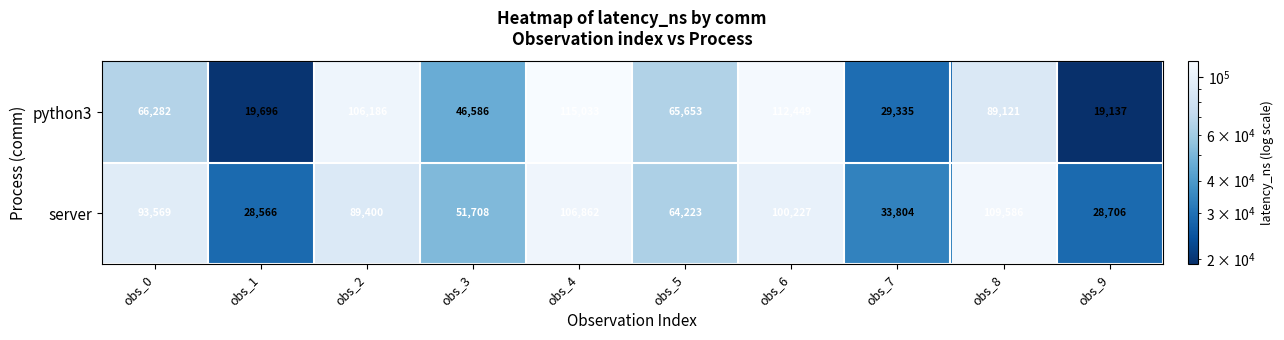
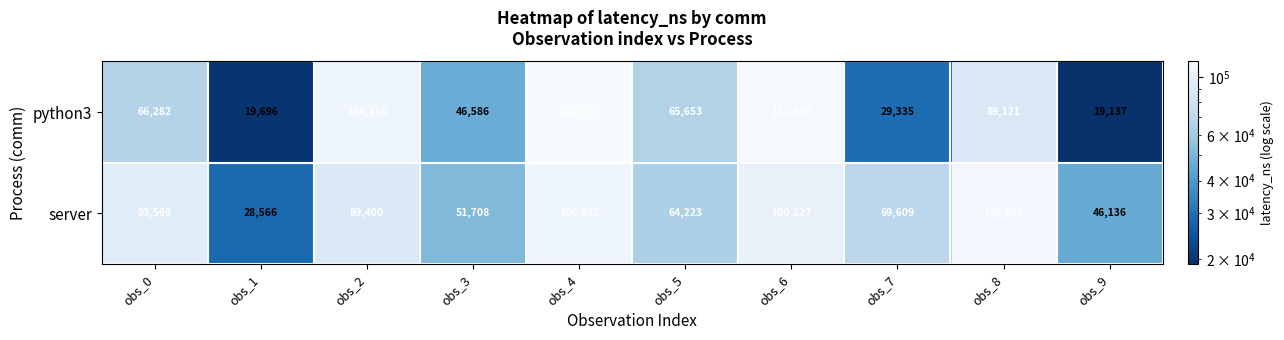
server, obs_7: 33,804 -> 69,609
server, obs_9: 28,706 -> 46,136
